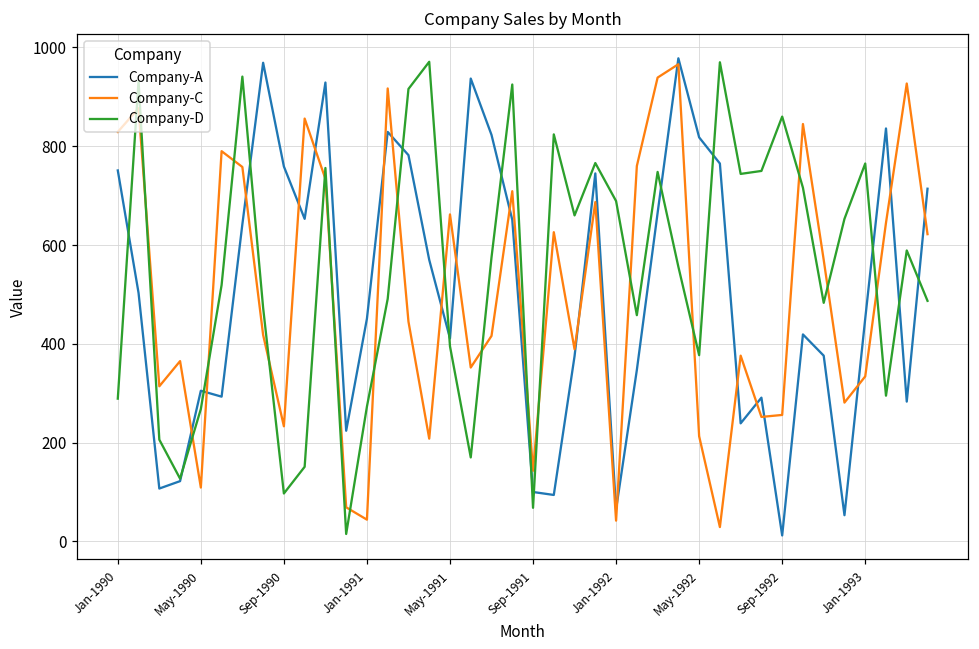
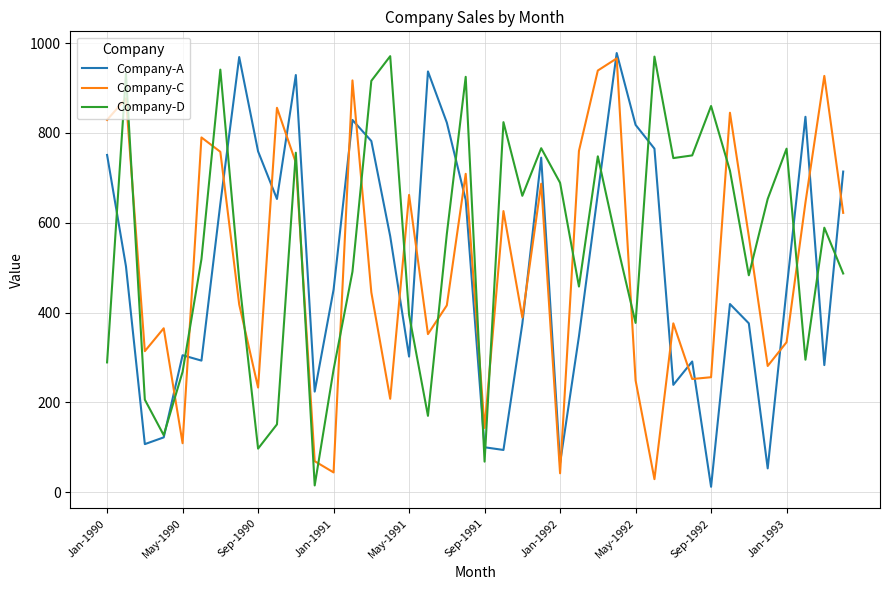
Company-A, May-1991: 410 -> 300
Company-C, May-1992: 210 -> 250
